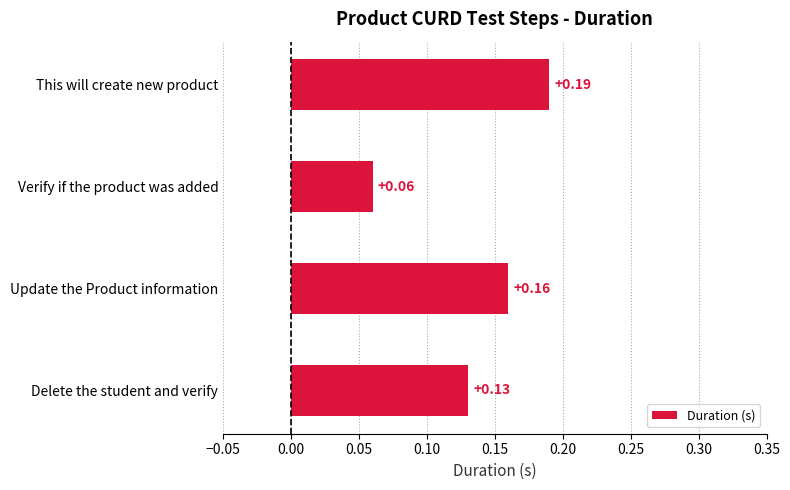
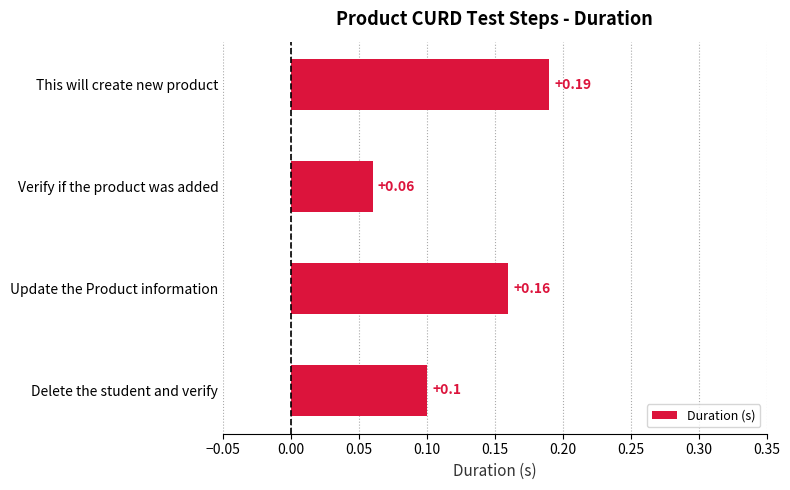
Delete the student and verify: +0.13 -> +0.1
